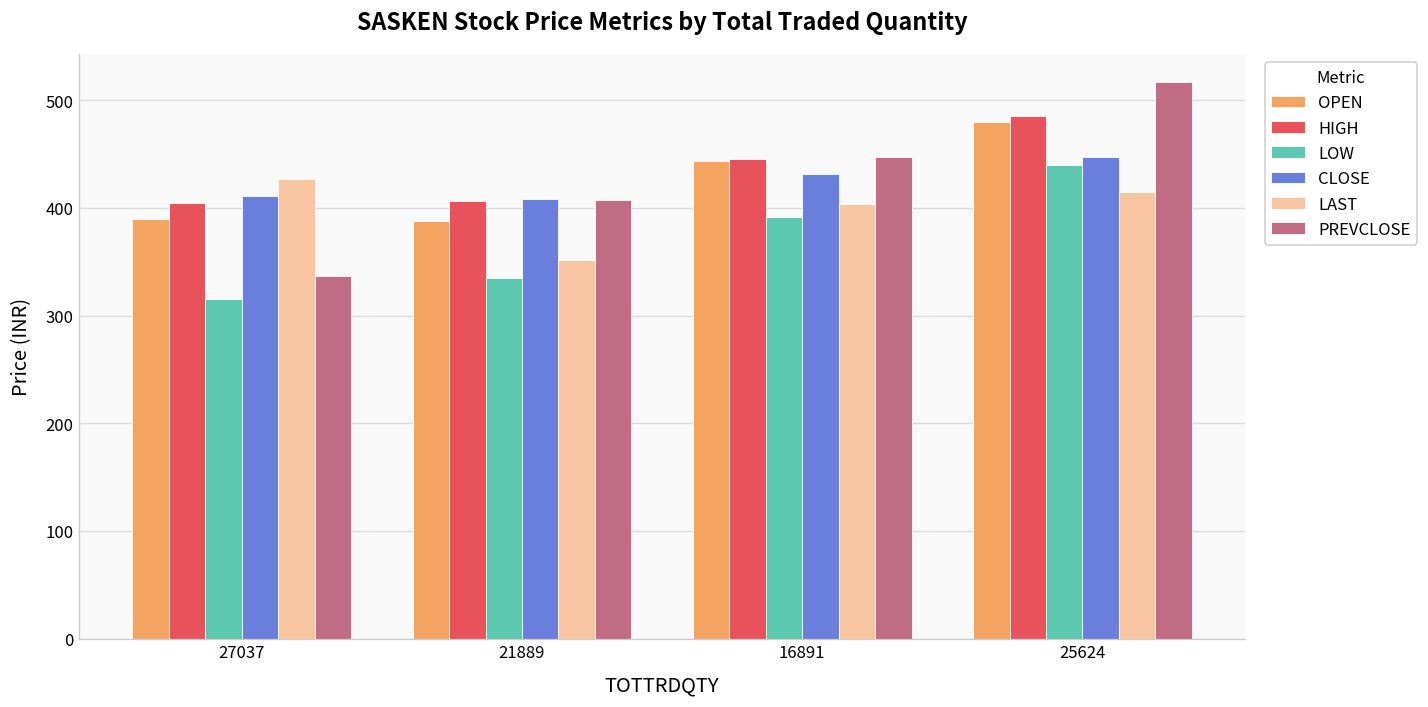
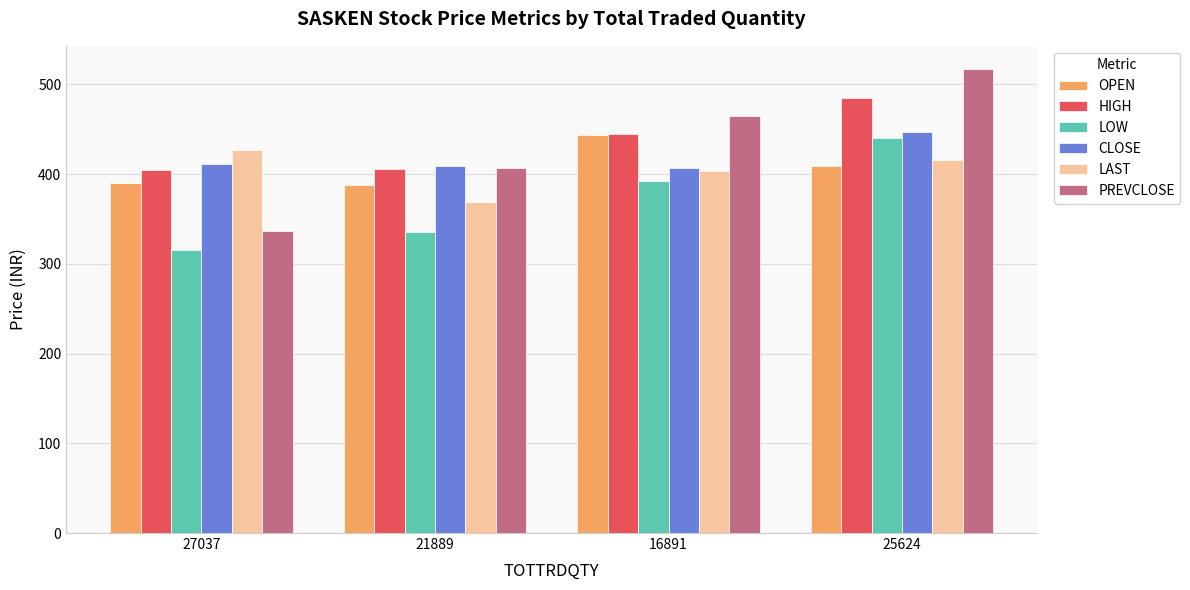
LAST, 21889: 350 -> 370
CLOSE, 16891: 430 -> 410
PREVCLOSE, 16891: 450 -> 460
OPEN, 25624: 480 -> 410
